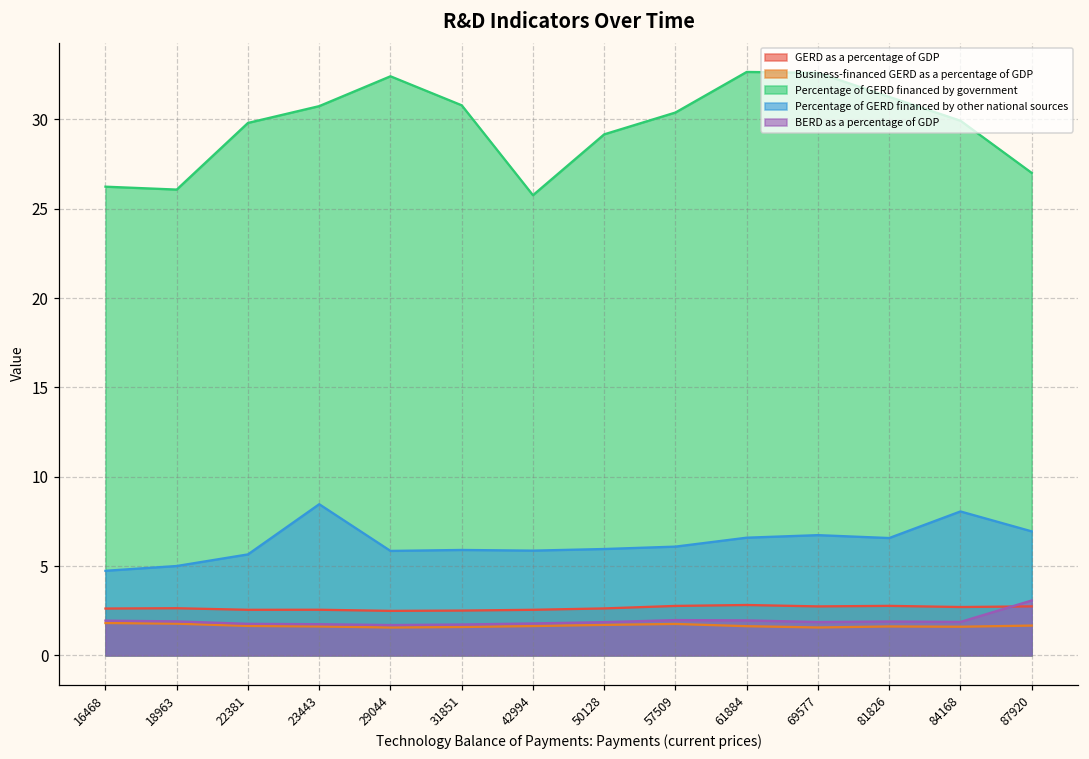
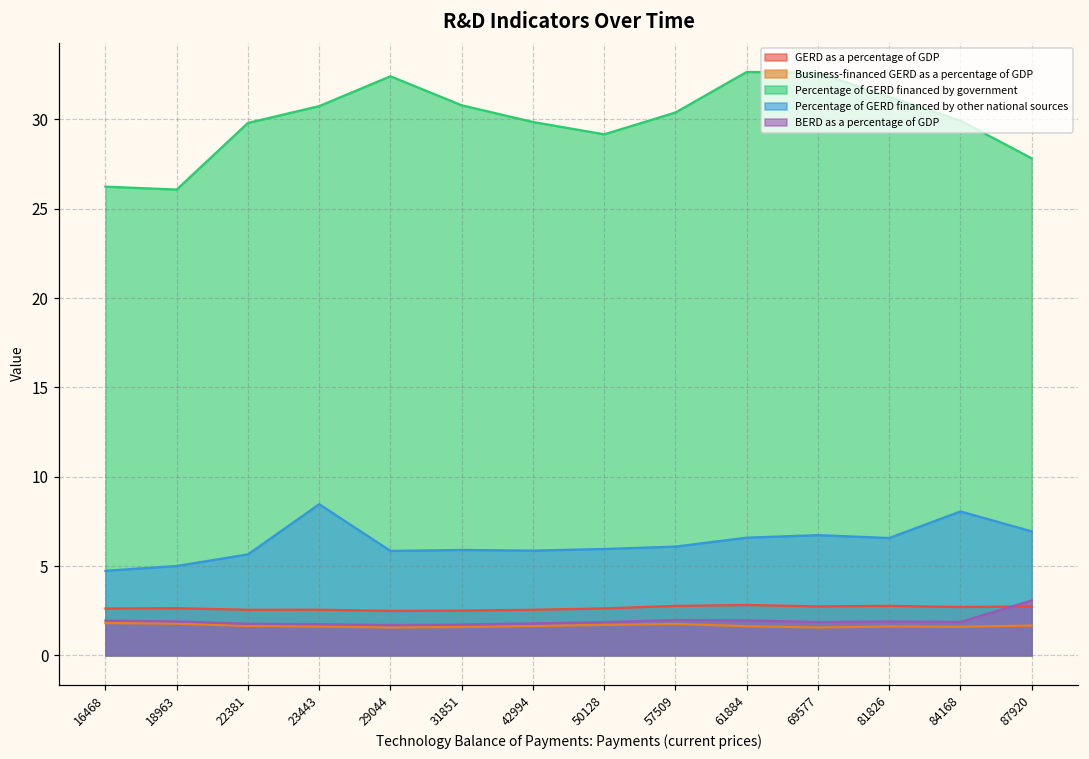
Percentage of GERD financed by government, 42994: 25.8 -> 29.9
Percentage of GERD financed by government, 87920: 27.0 -> 27.8
